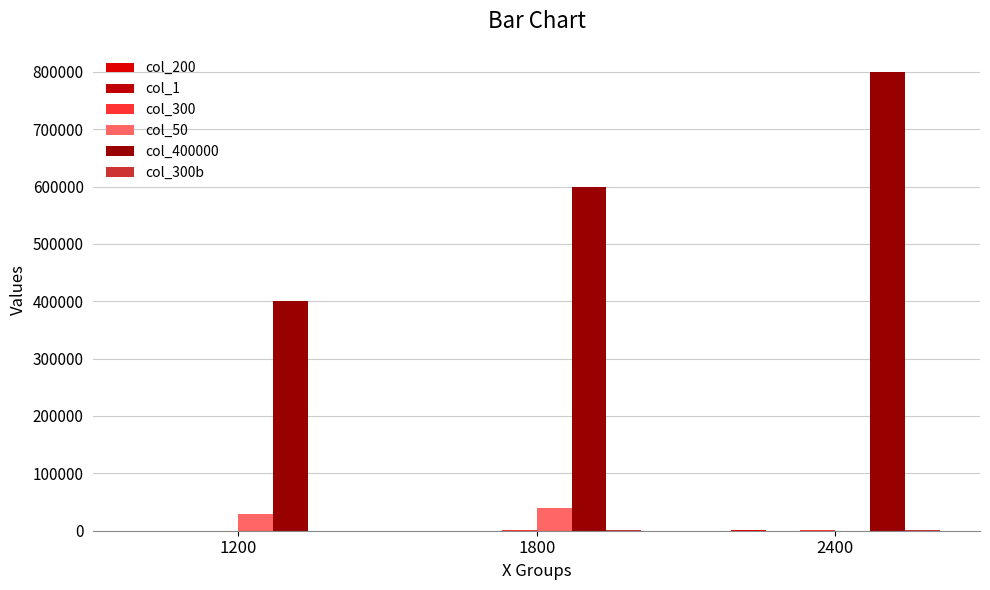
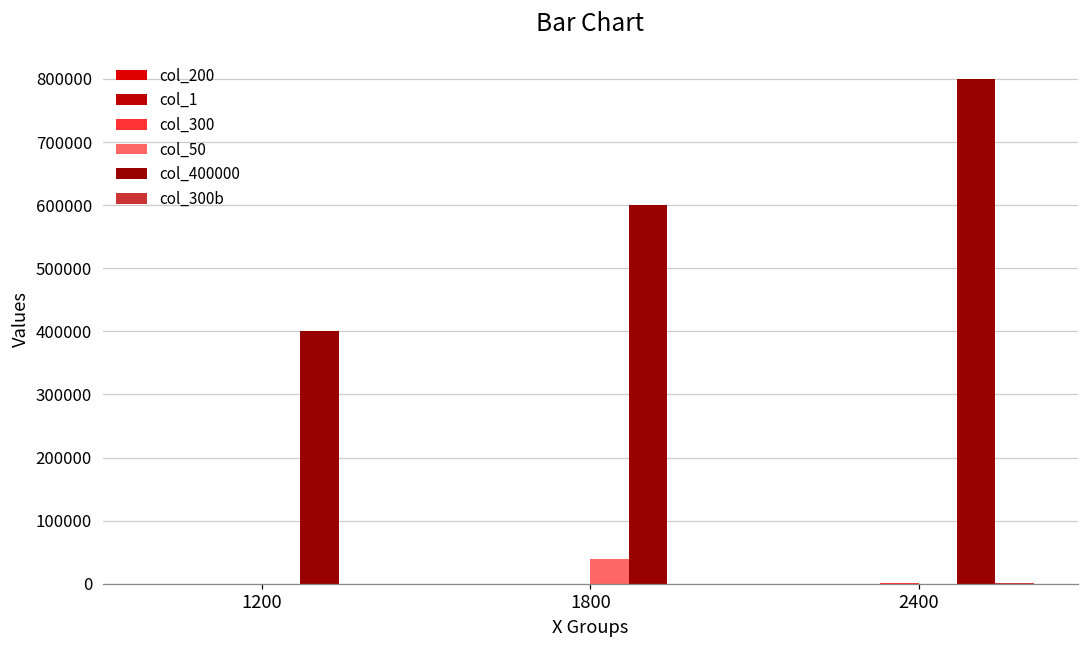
col_50, 1200: 30000 -> 0
